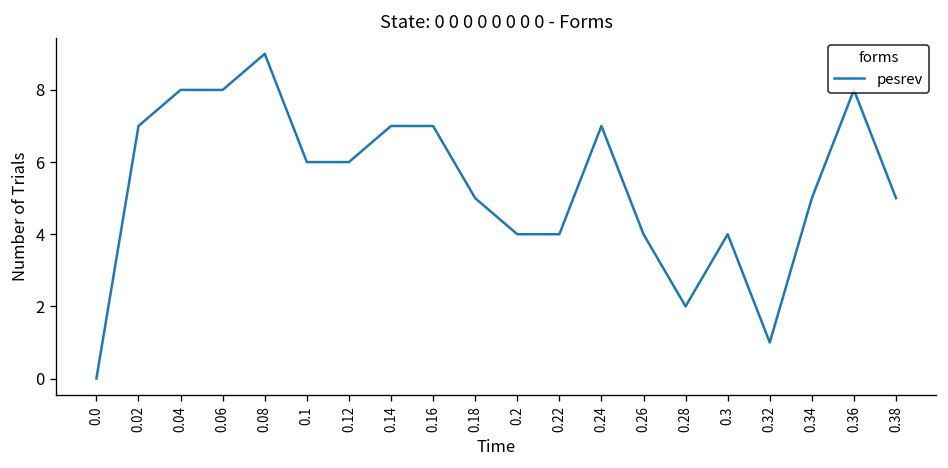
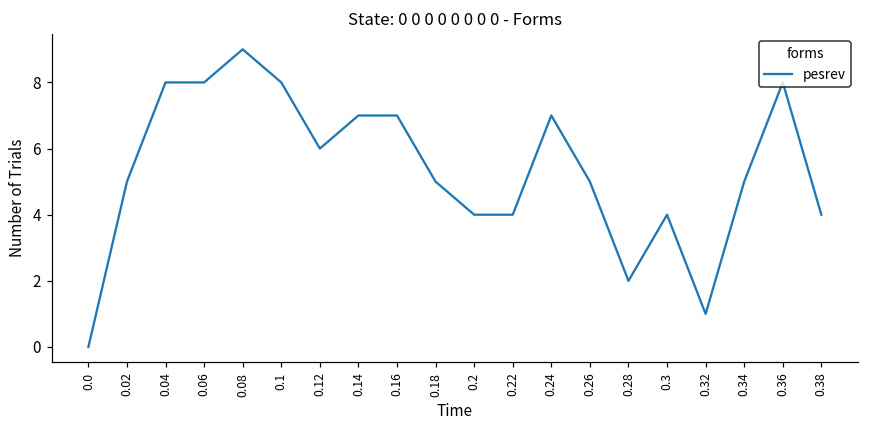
0.02: 7 -> 5
0.1: 6 -> 8
0.26: 4 -> 5
0.38: 5 -> 4
